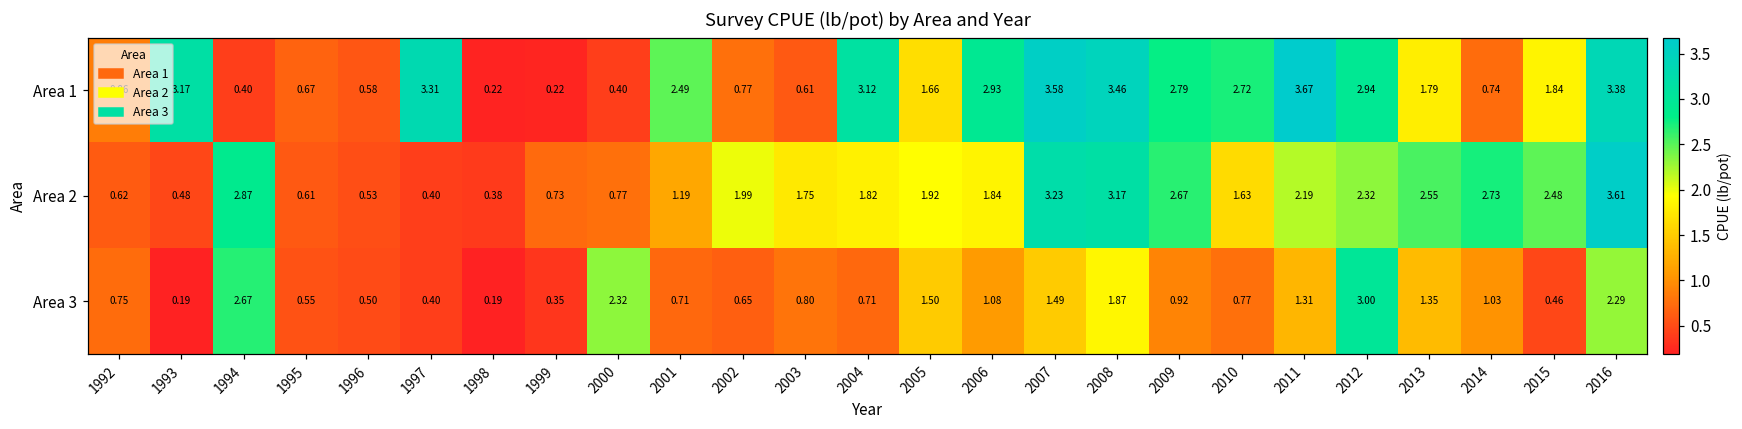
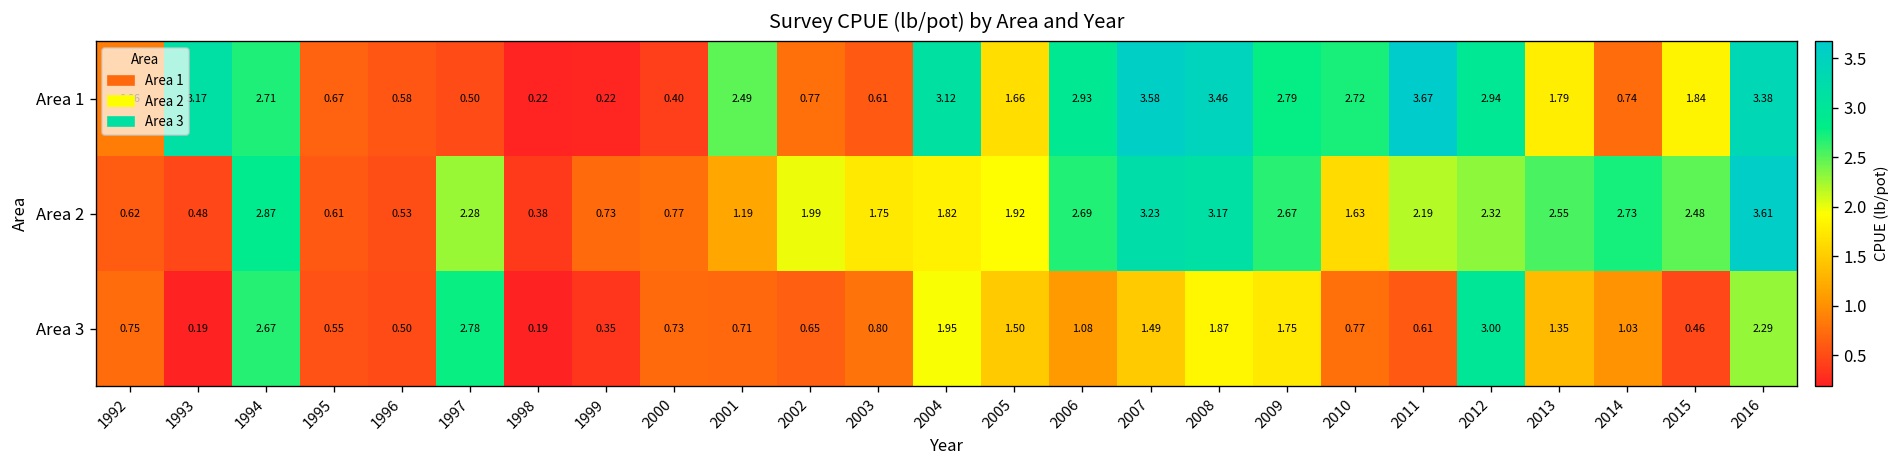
Area 1, 1994: 0.40 -> 2.71
Area 1, 1997: 3.31 -> 0.50
Area 2, 1997: 0.40 -> 2.28
Area 2, 2006: 1.84 -> 2.69
Area 3, 1997: 0.40 -> 2.78
Area 3, 2000: 2.32 -> 0.73
Area 3, 2004: 0.71 -> 1.95
Area 3, 2009: 0.92 -> 1.75
Area 3, 2011: 1.31 -> 0.61
